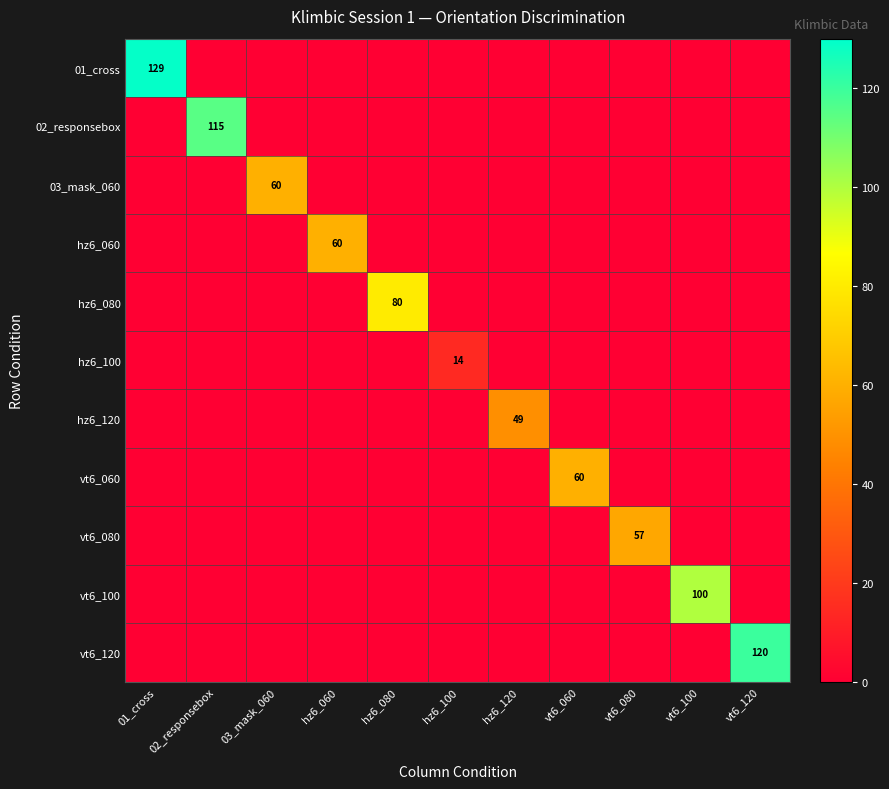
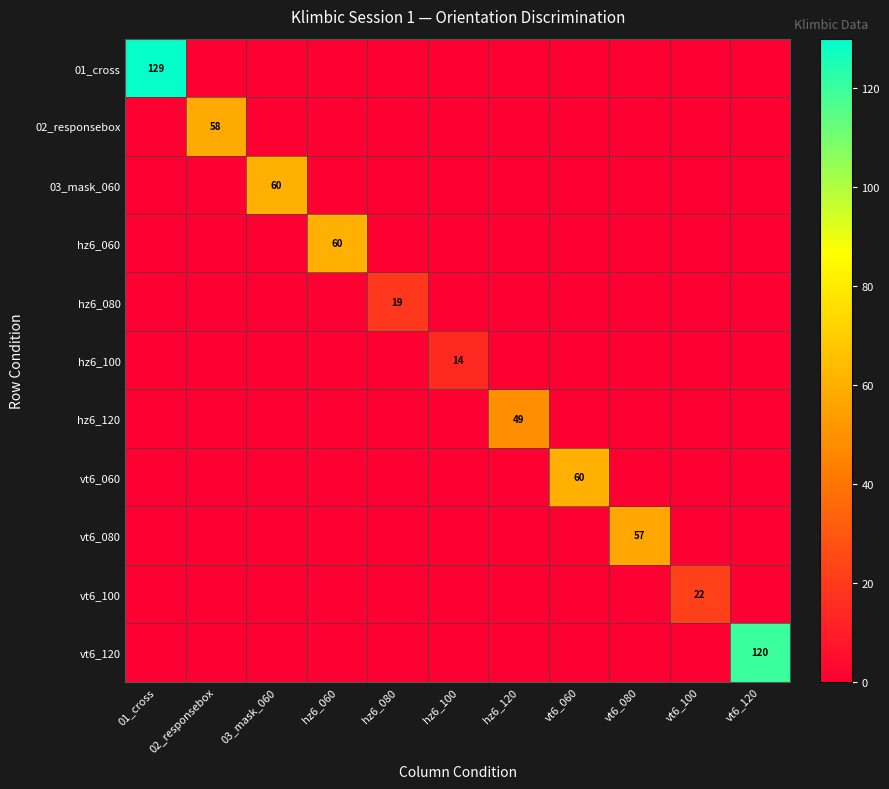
02_responsebox, 02_responsebox: 115 -> 58
hz6_080, hz6_080: 80 -> 19
vt6_100, vt6_100: 100 -> 22
